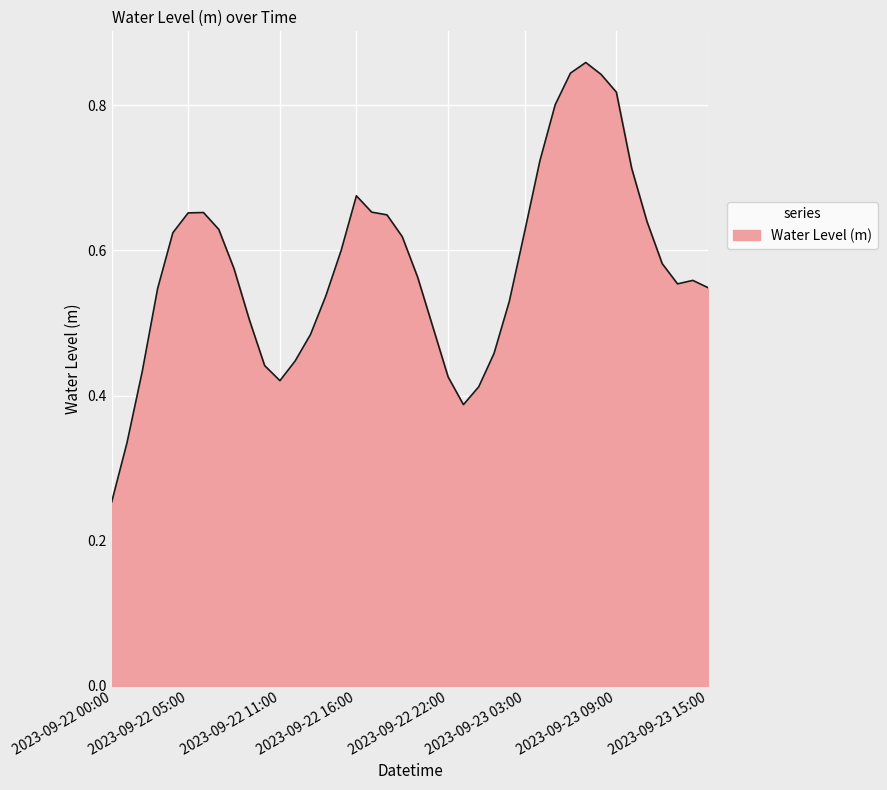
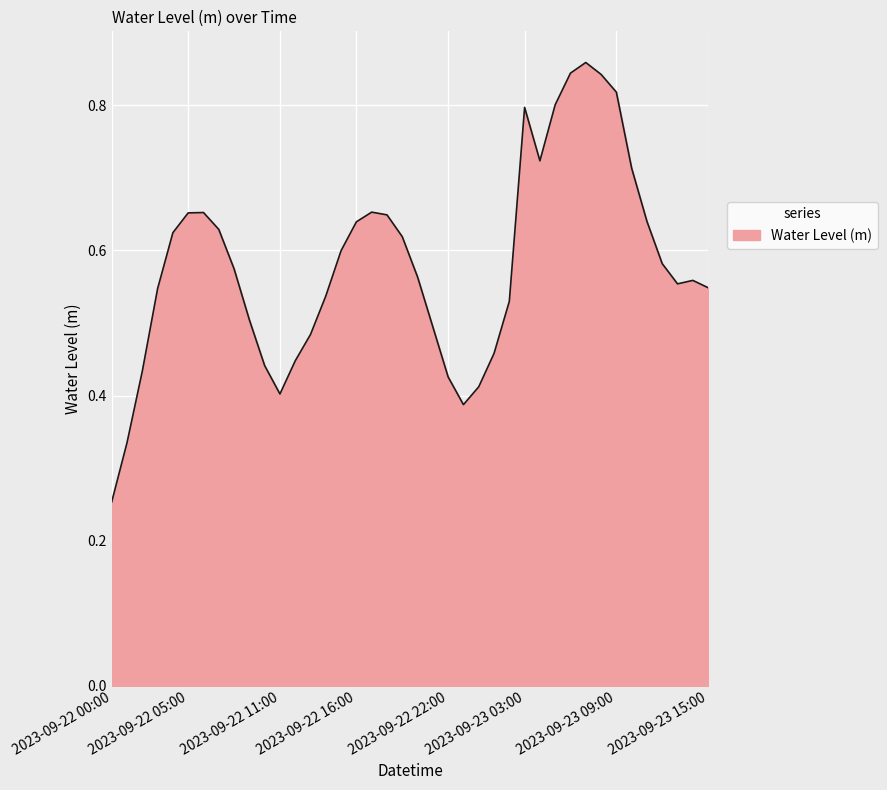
2023-09-22 11:00: 0.42 -> 0.40
2023-09-22 16:00: 0.68 -> 0.64
2023-09-23 03:00: 0.63 -> 0.80
